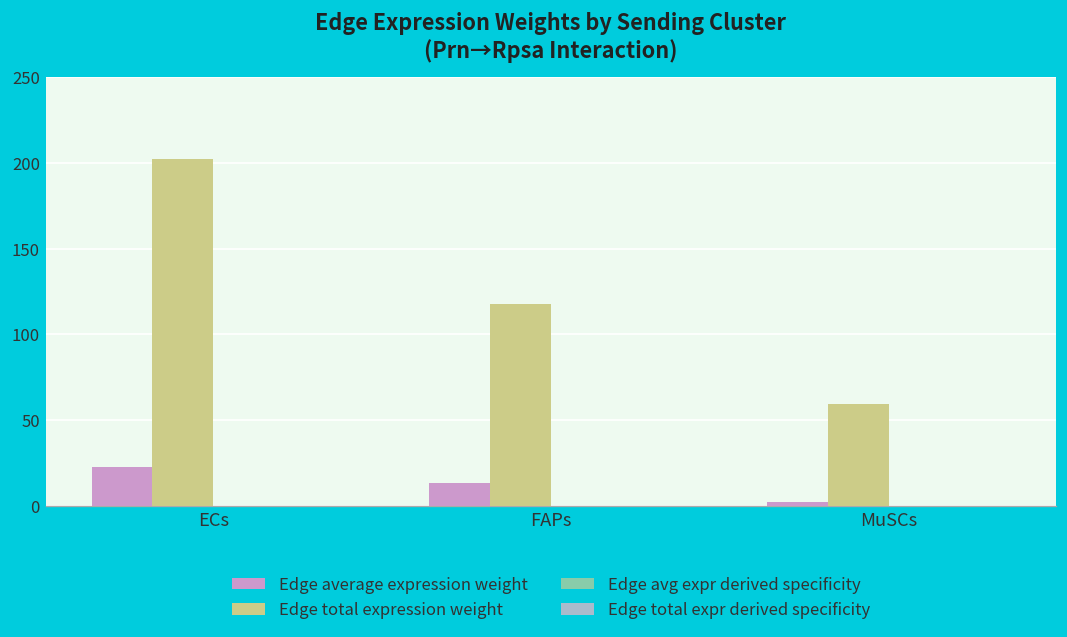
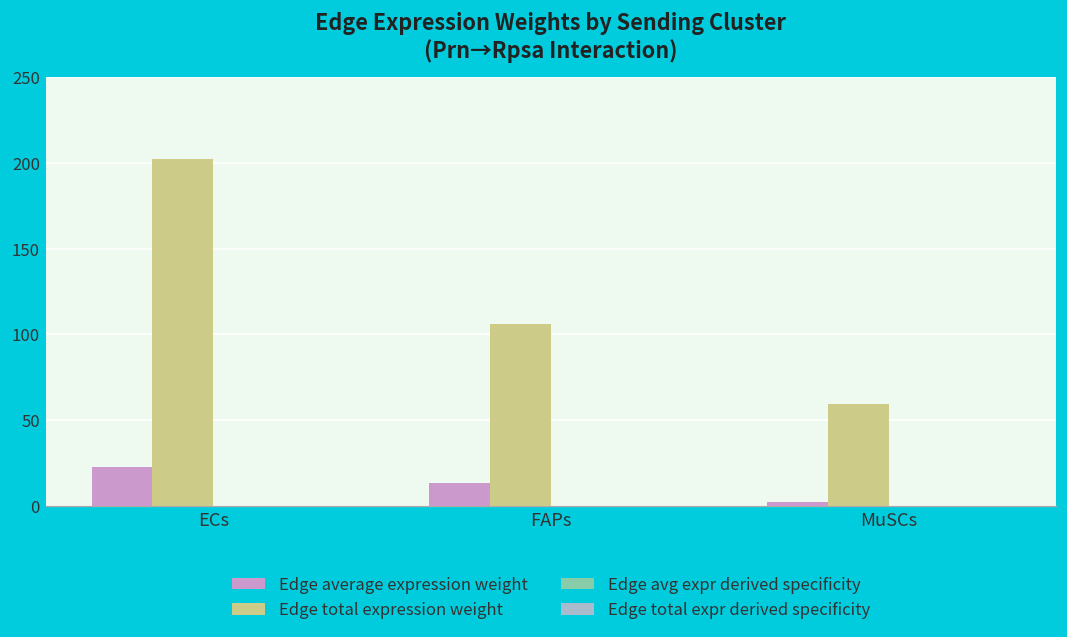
Edge total expression weight, FAPs: 117 -> 106
